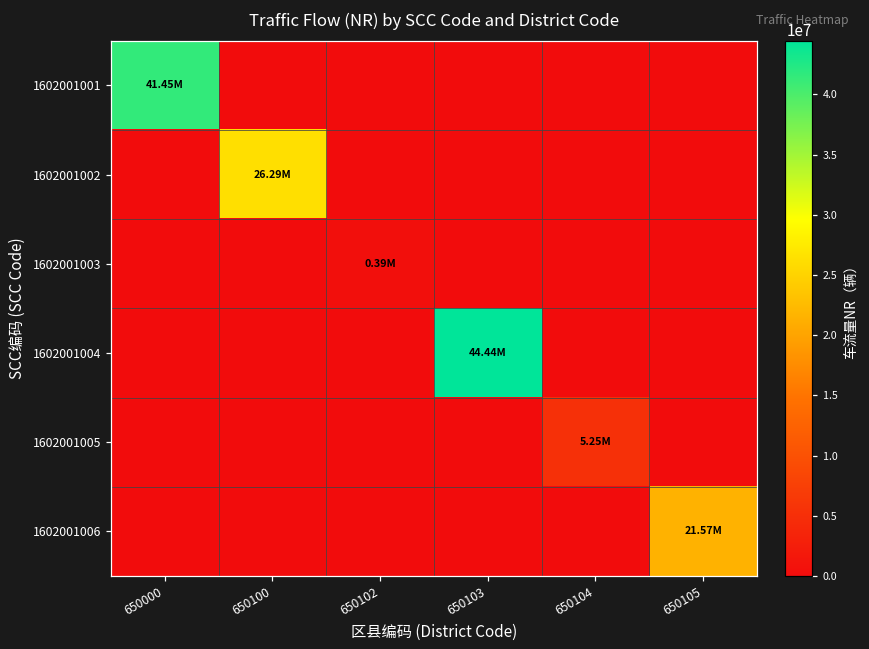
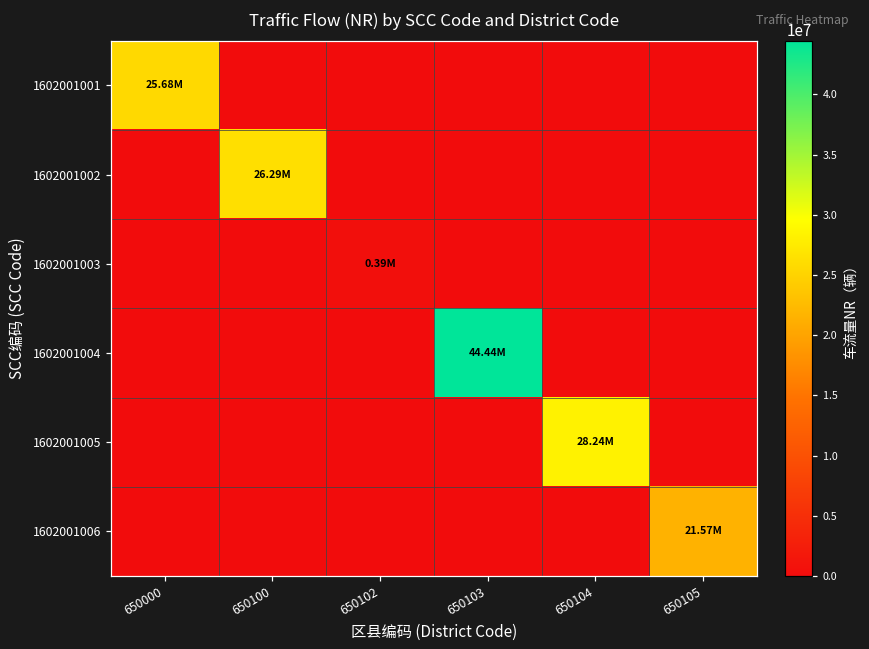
1602001001, 650000: 41.45M -> 25.68M
1602001005, 650104: 5.25M -> 28.24M
